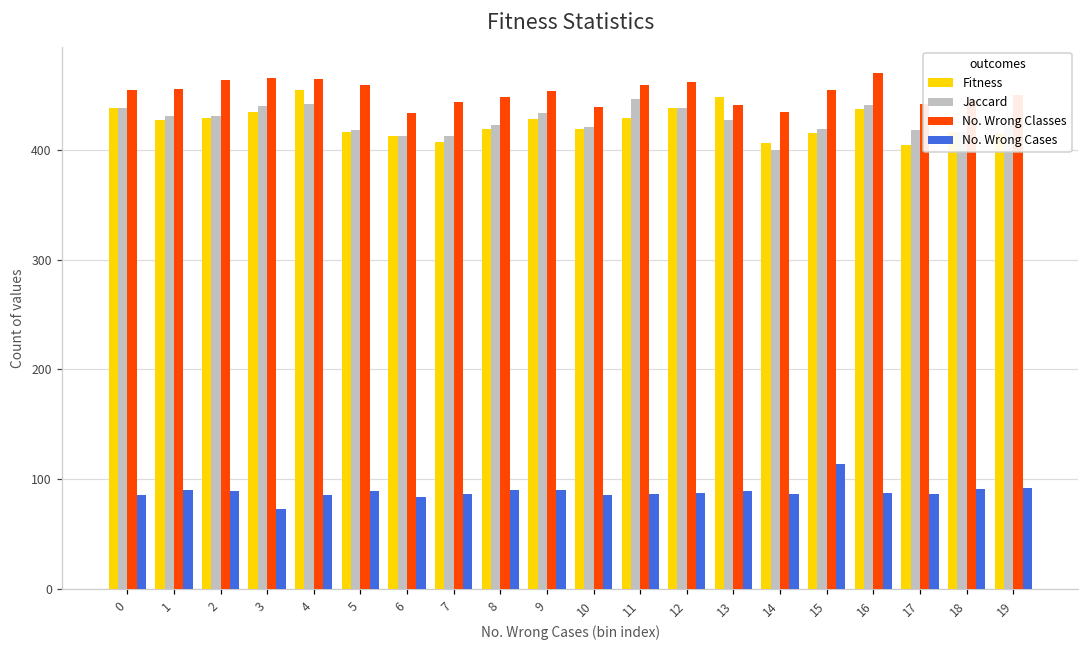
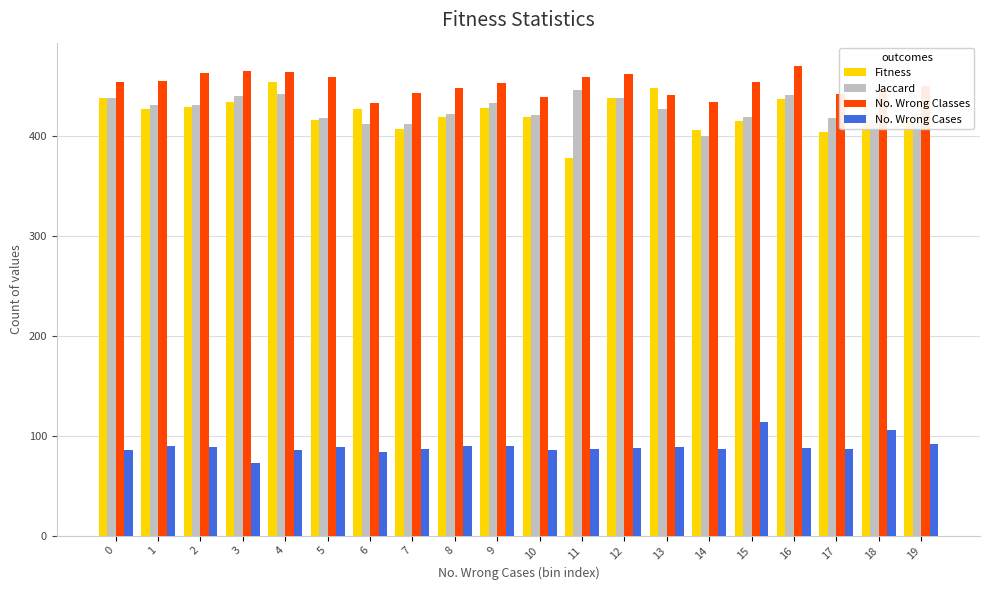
Fitness, 6: 410 -> 430
Fitness, 11: 430 -> 380
No. Wrong Cases, 18: 90 -> 110
